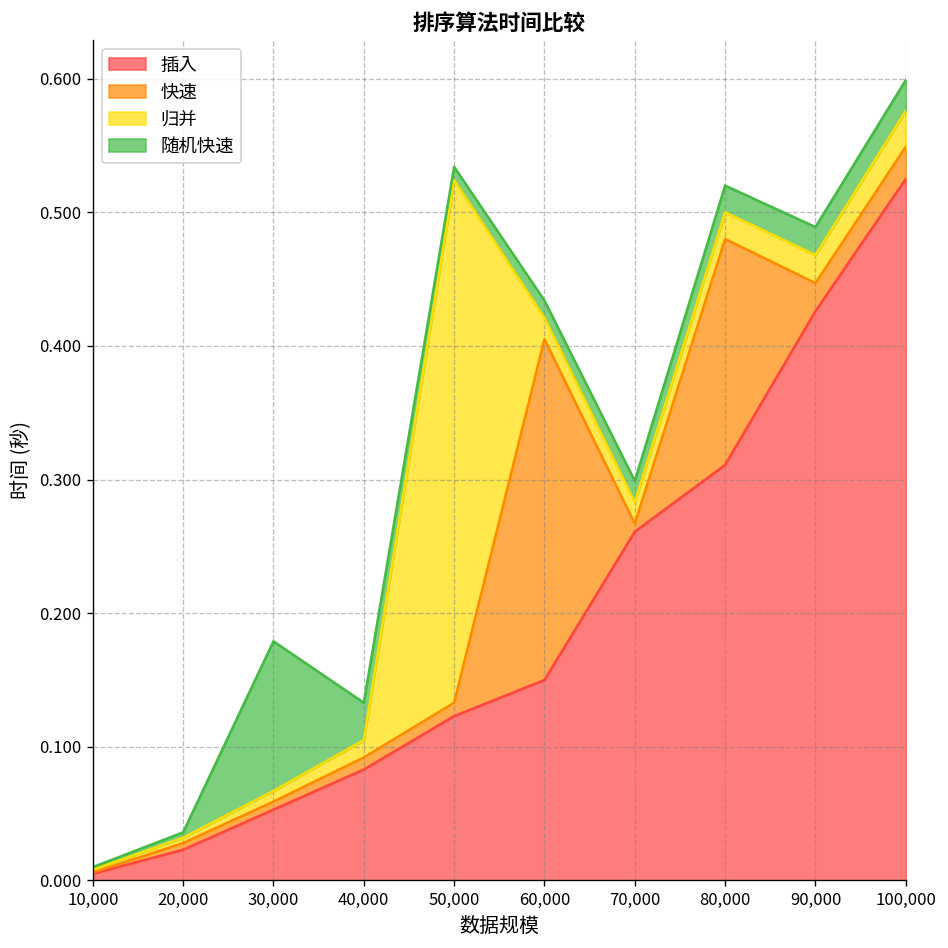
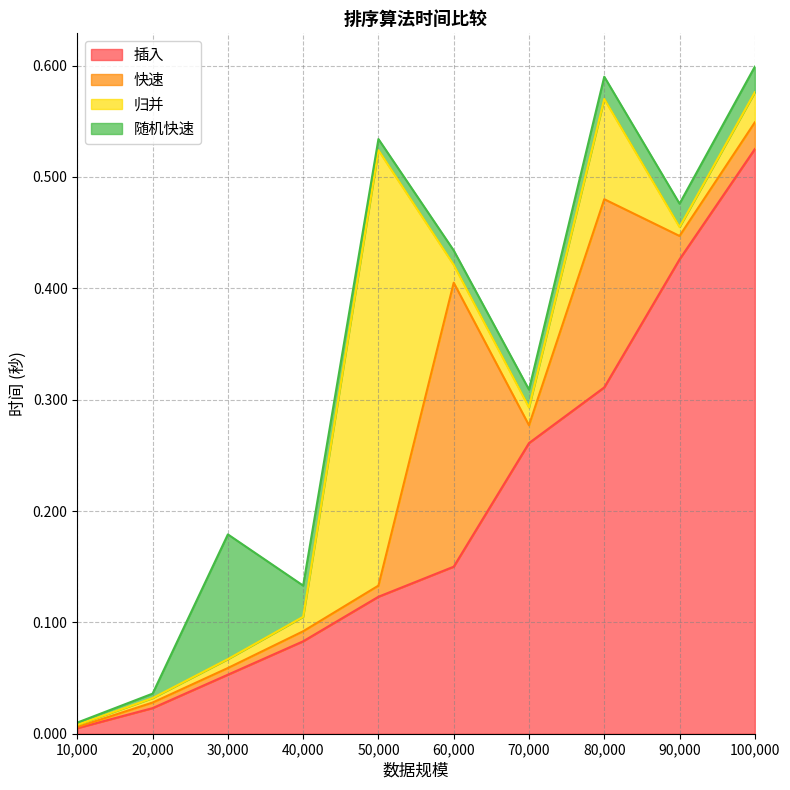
快速, 70,000: 0.006 -> 0.016
归并, 80,000: 0.02 -> 0.09
归并, 90,000: 0.021 -> 0.008
